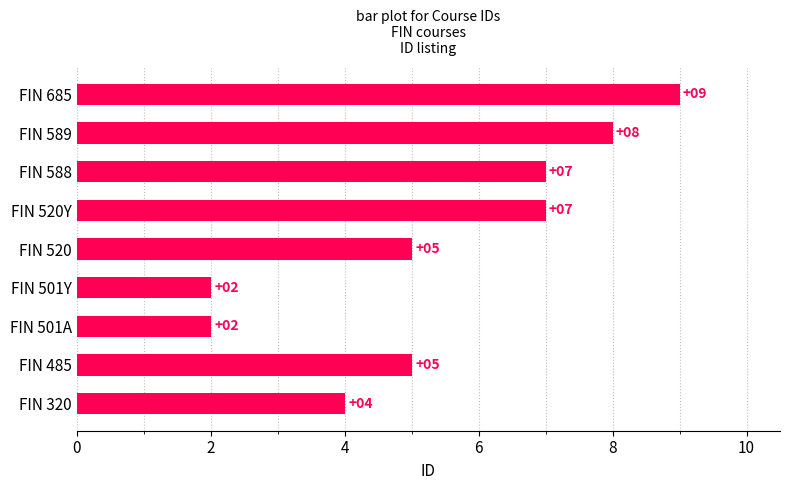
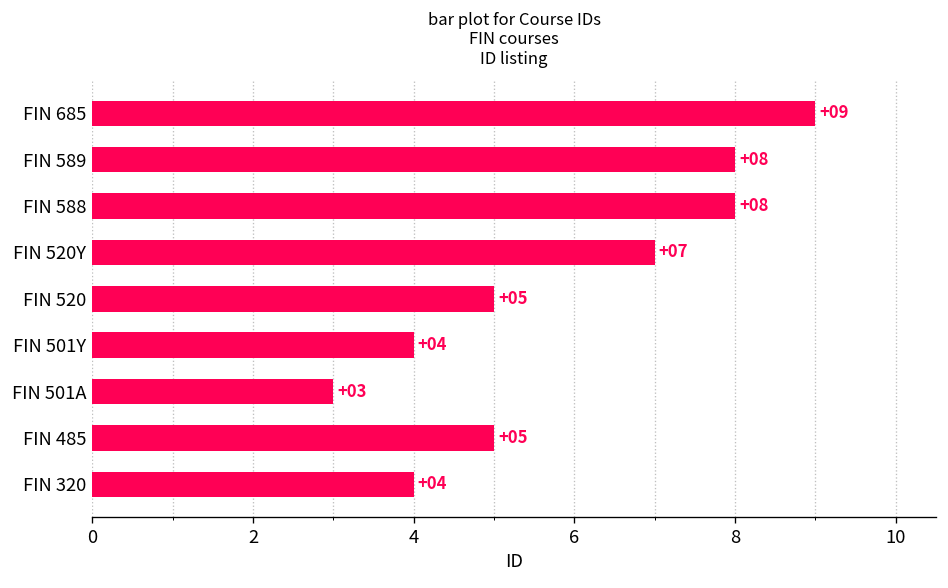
FIN 588: +07 -> +08
FIN 501Y: +02 -> +04
FIN 501A: +02 -> +03
